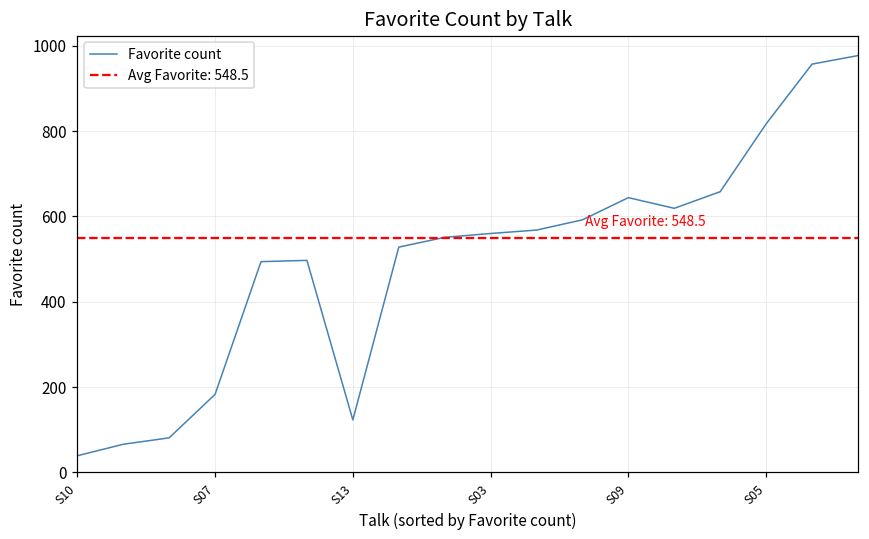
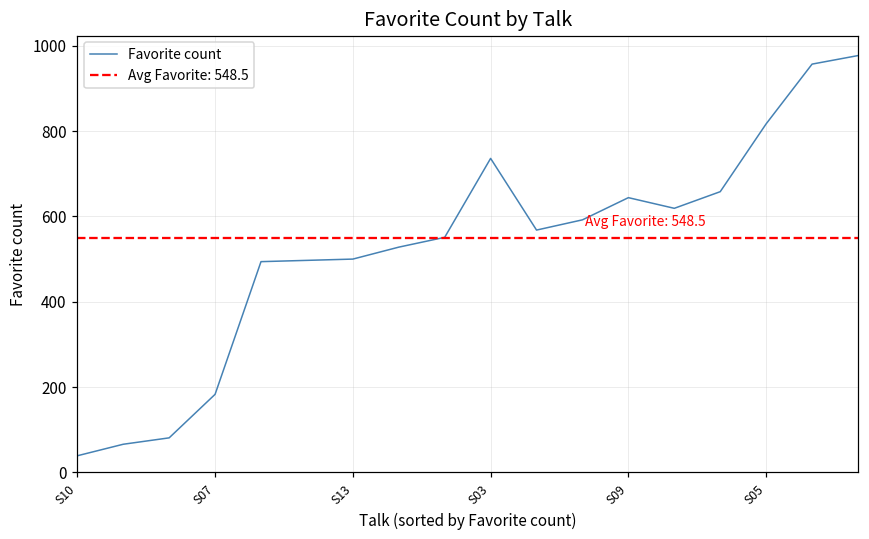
S13: 120 -> 500
S03: 560 -> 740
